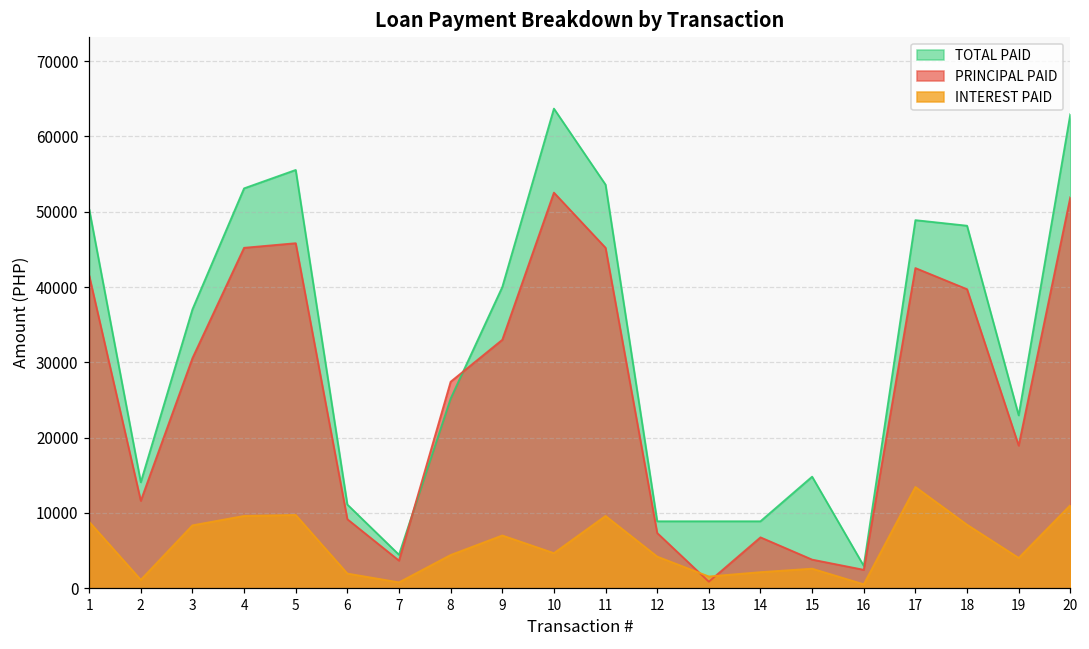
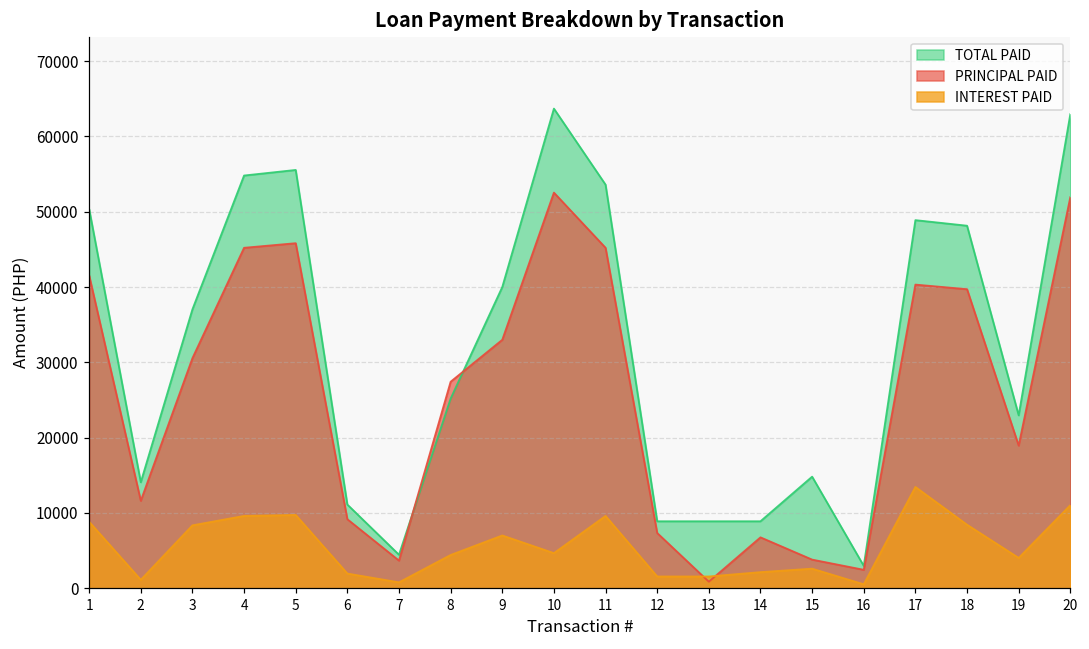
TOTAL PAID, 4: 53000 -> 55000
INTEREST PAID, 12: 4000 -> 2000
PRINCIPAL PAID, 17: 43000 -> 40000
